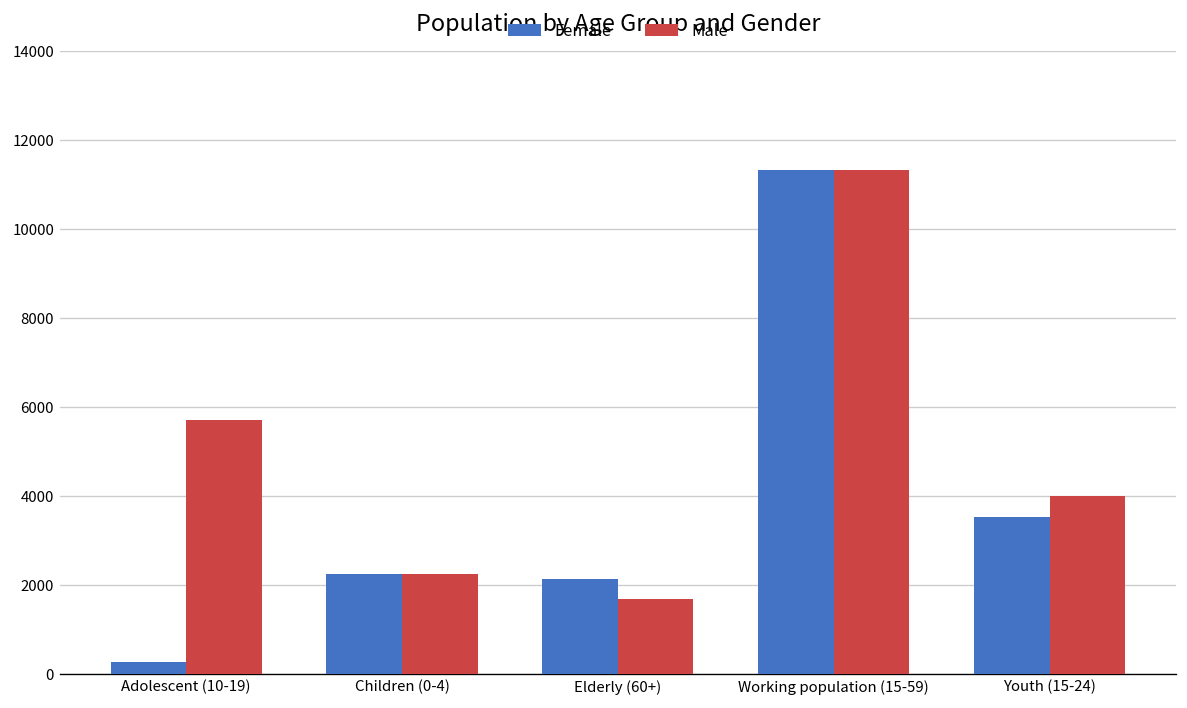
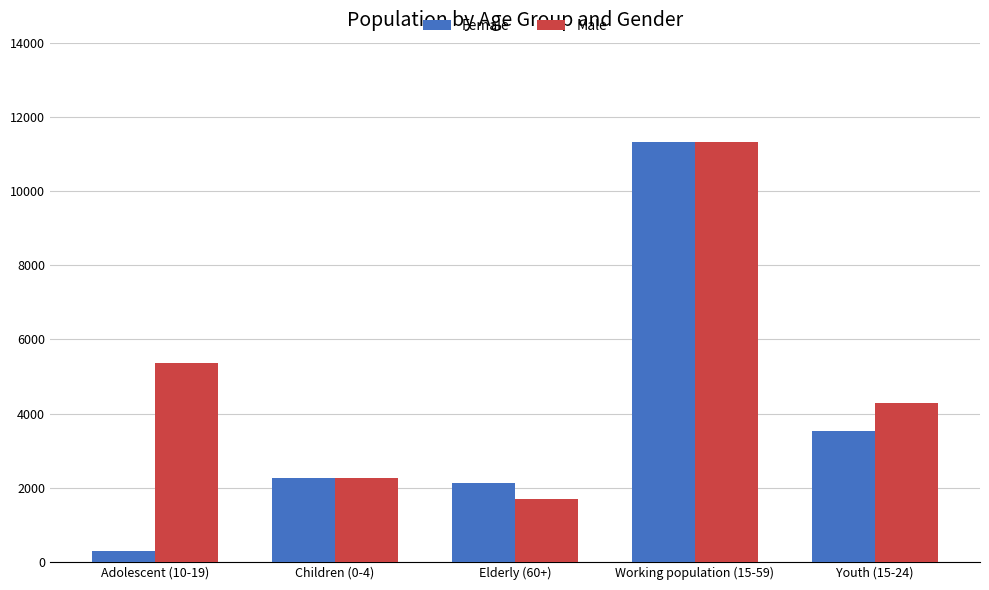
Male, Adolescent (10-19): 5700 -> 5400
Male, Youth (15-24): 4000 -> 4300
